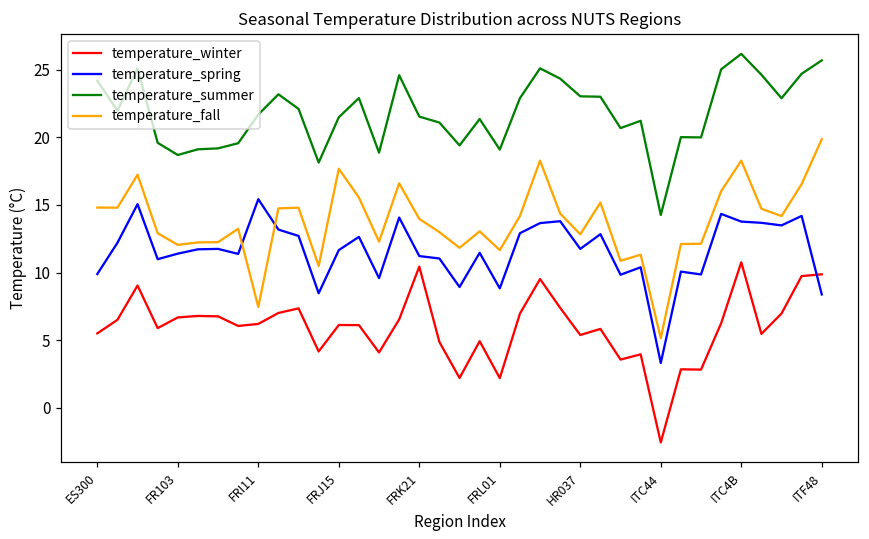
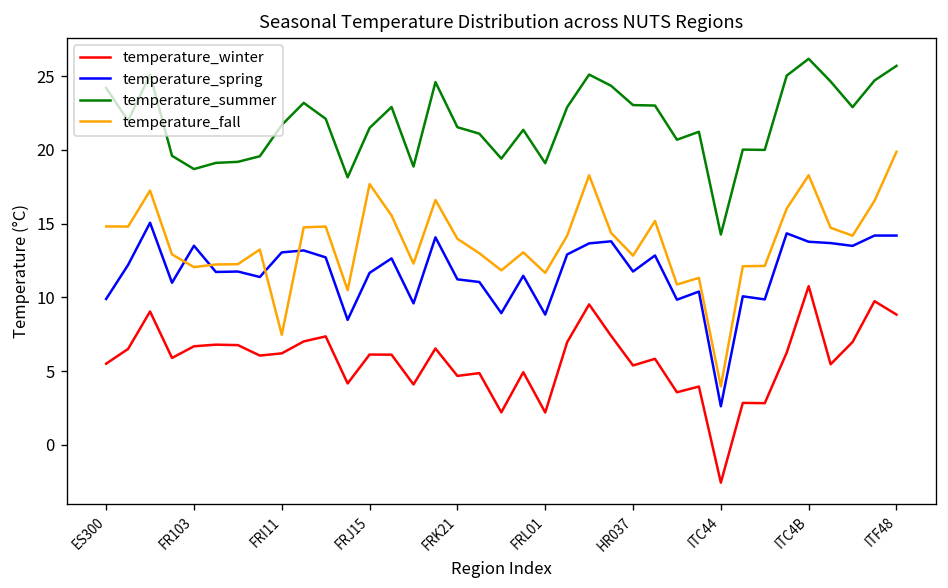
temperature_spring, FR103: 11.4 -> 13.5
temperature_spring, FRI11: 15.4 -> 13.1
temperature_winter, FRK21: 10.4 -> 4.7
temperature_spring, ITC44: 3.3 -> 2.6
temperature_fall, ITC44: 5.2 -> 4.0
temperature_winter, ITF48: 9.9 -> 8.8
temperature_spring, ITF48: 8.4 -> 14.2
